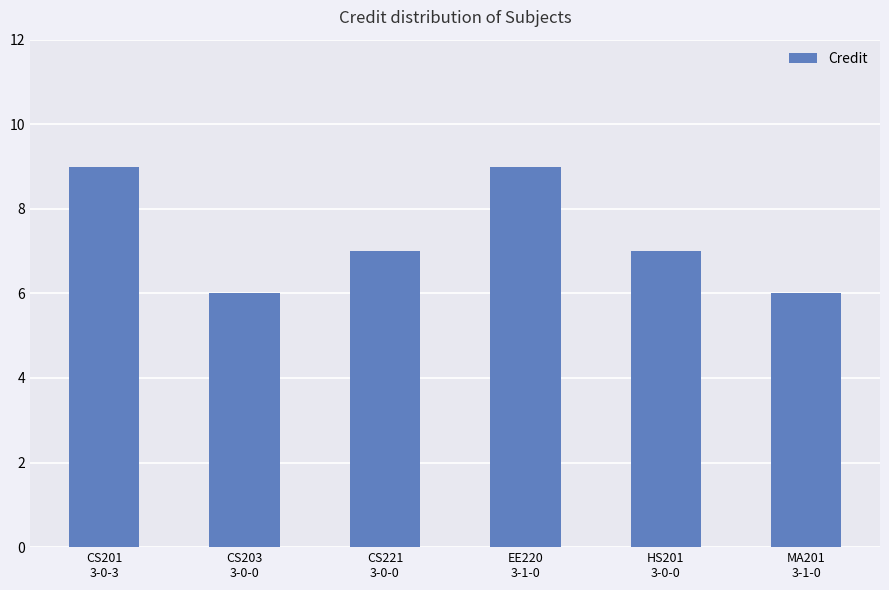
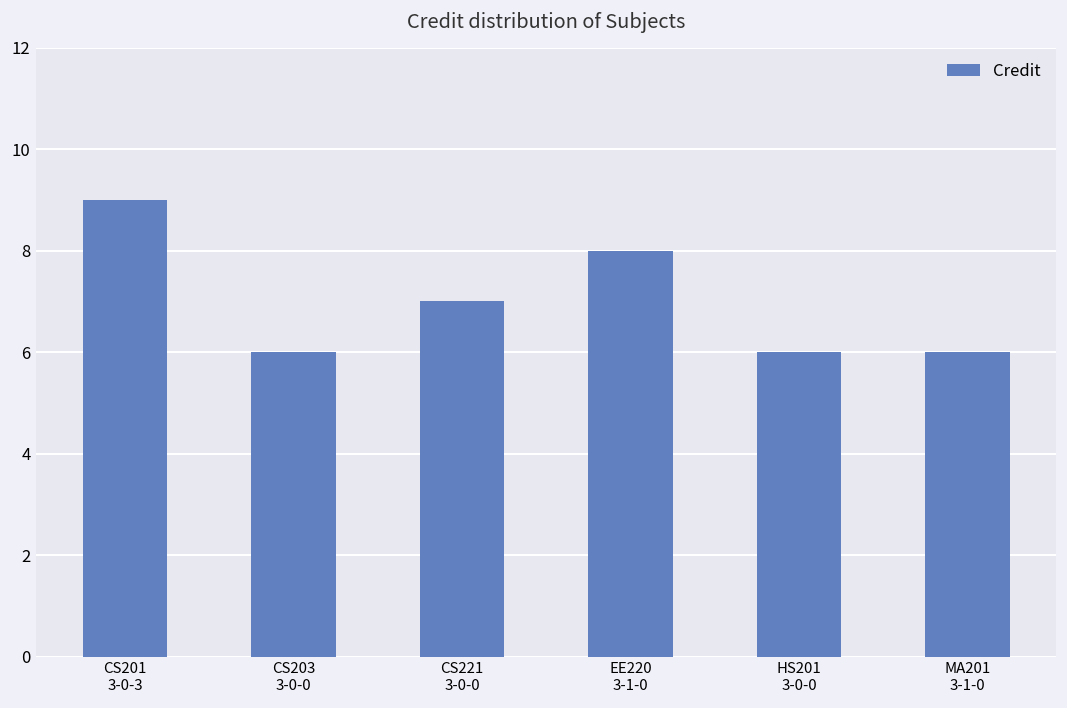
EE220 3-1-0: 9 -> 8
HS201 3-0-0: 7 -> 6
